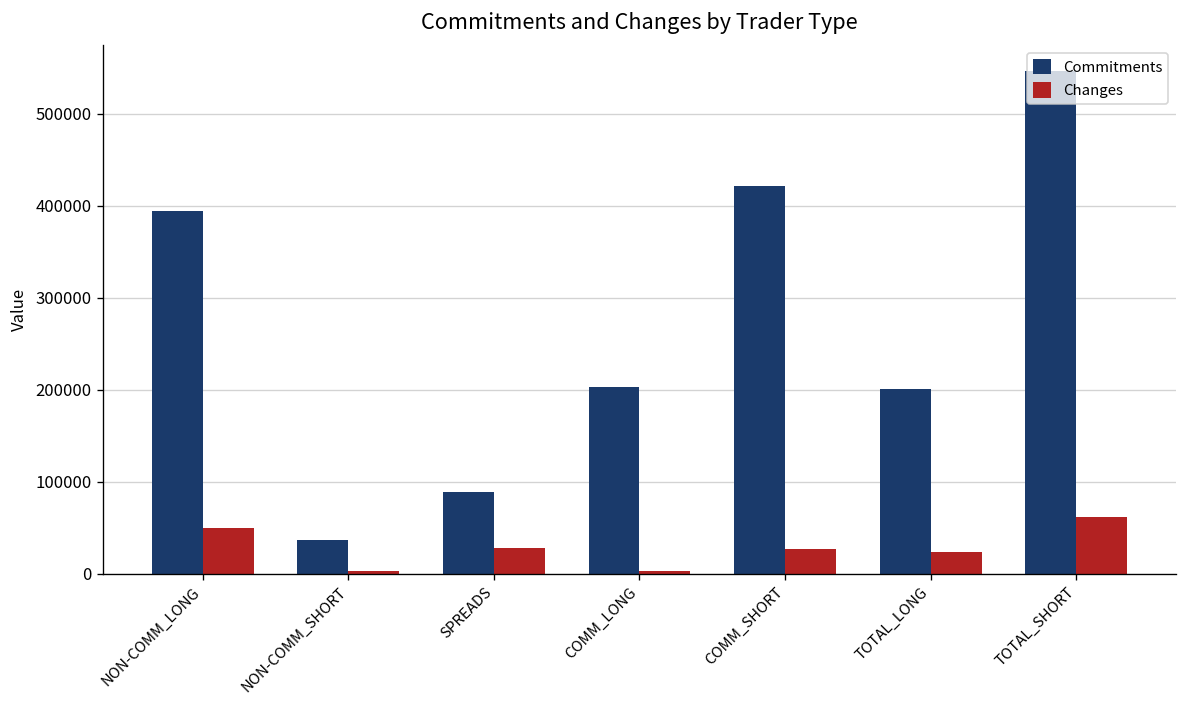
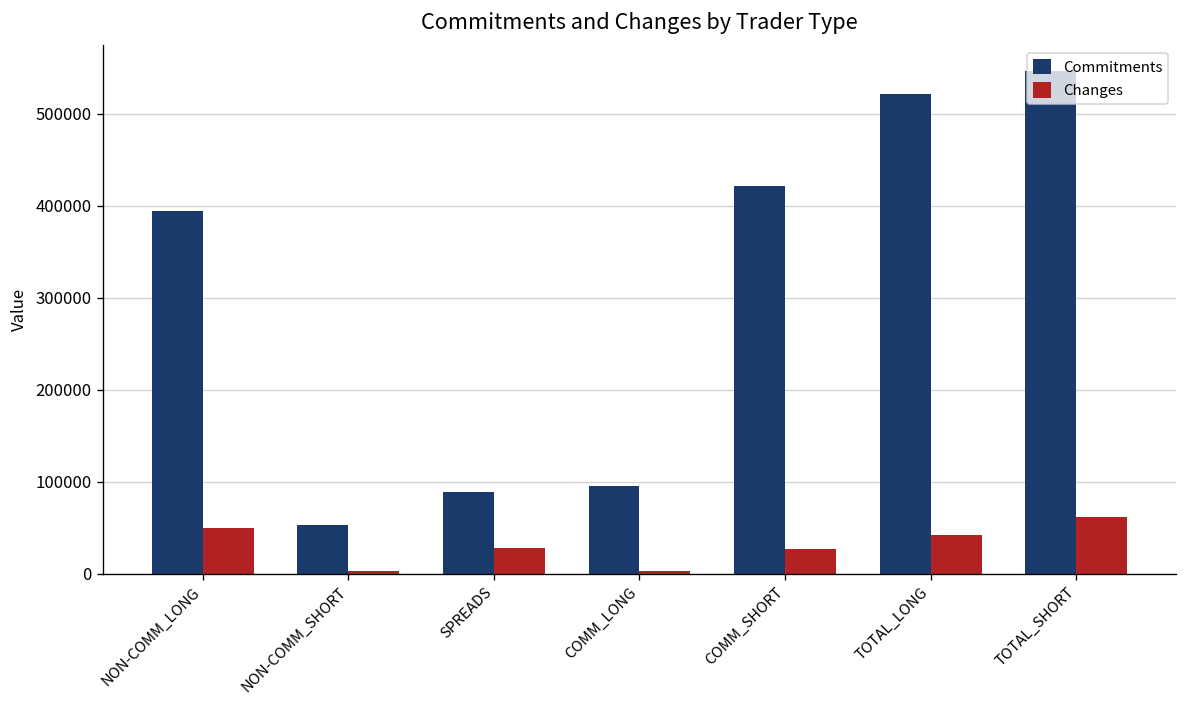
Commitments, NON-COMM_SHORT: 40000 -> 50000
Commitments, COMM_LONG: 200000 -> 100000
Commitments, TOTAL_LONG: 200000 -> 520000
Changes, TOTAL_LONG: 20000 -> 40000
